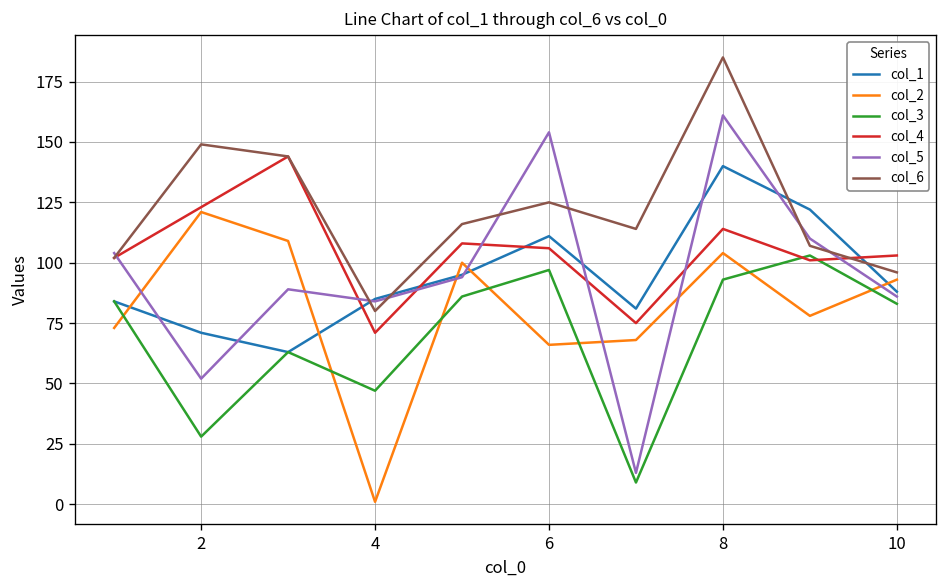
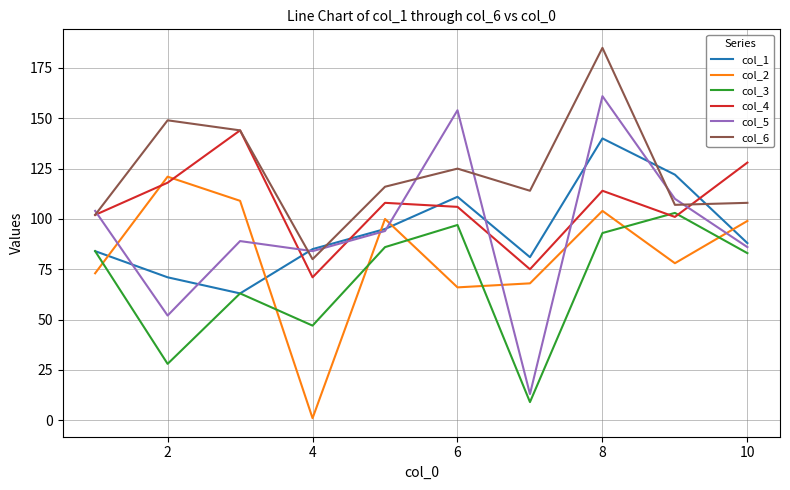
col_4, 2: 123 -> 118
col_2, 10: 93 -> 99
col_4, 10: 103 -> 128
col_6, 10: 96 -> 108
